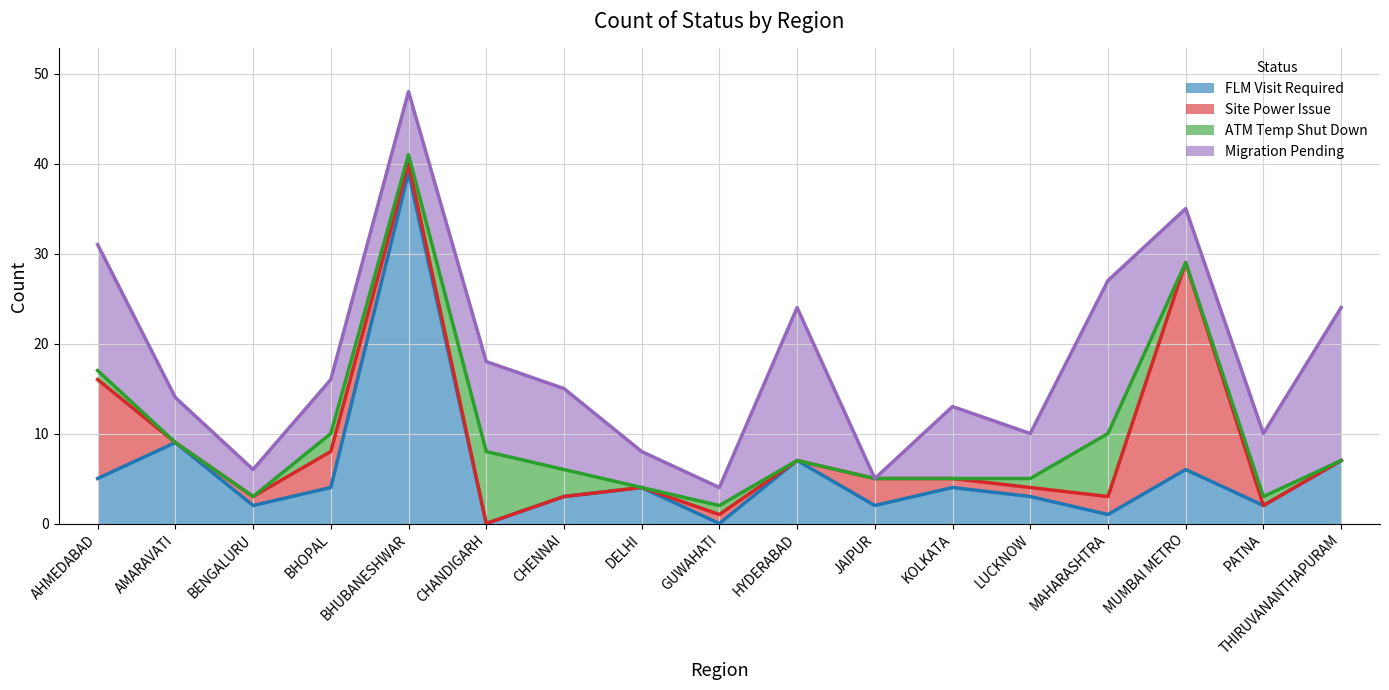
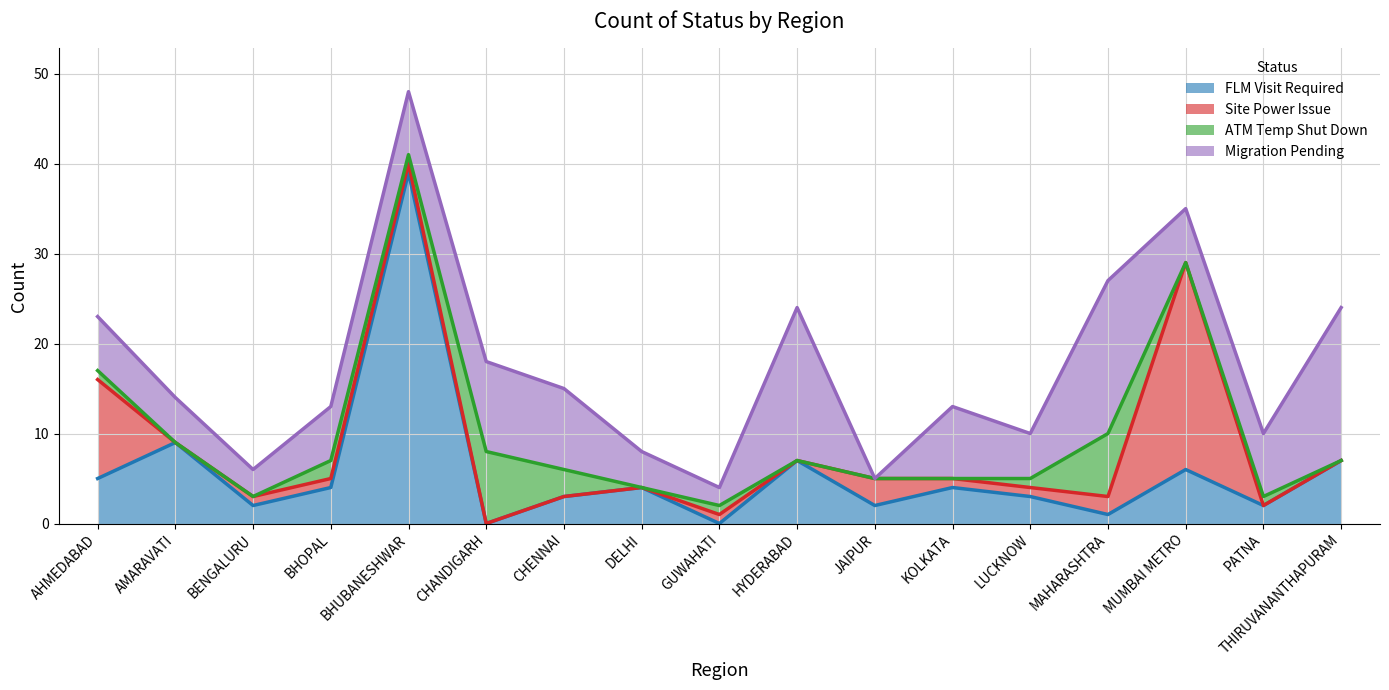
Migration Pending, AHMEDABAD: 14 -> 6
Site Power Issue, BHOPAL: 4 -> 1
